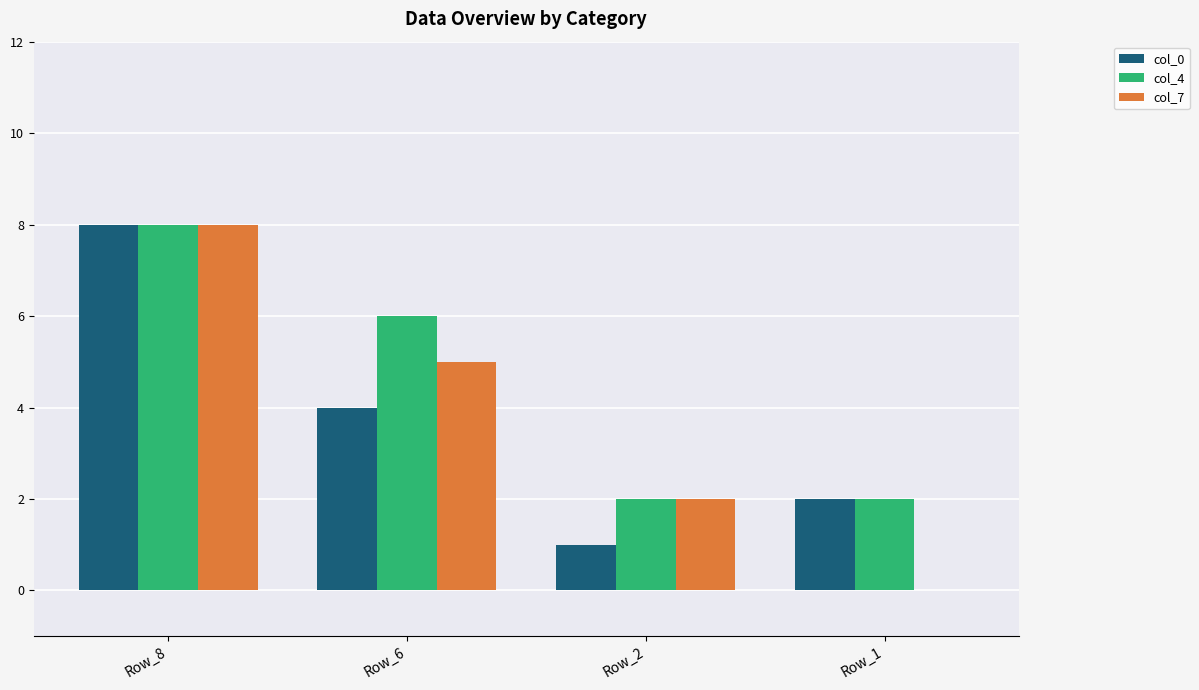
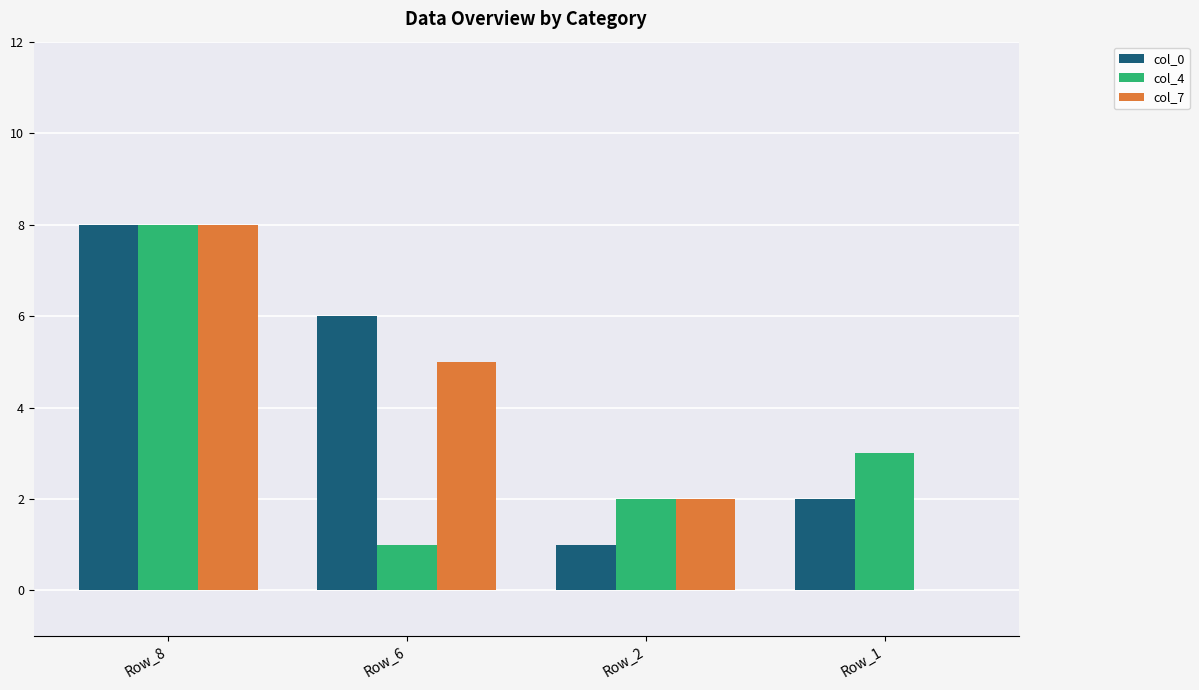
col_0, Row_6: 4 -> 6
col_4, Row_6: 6 -> 1
col_4, Row_1: 2 -> 3
